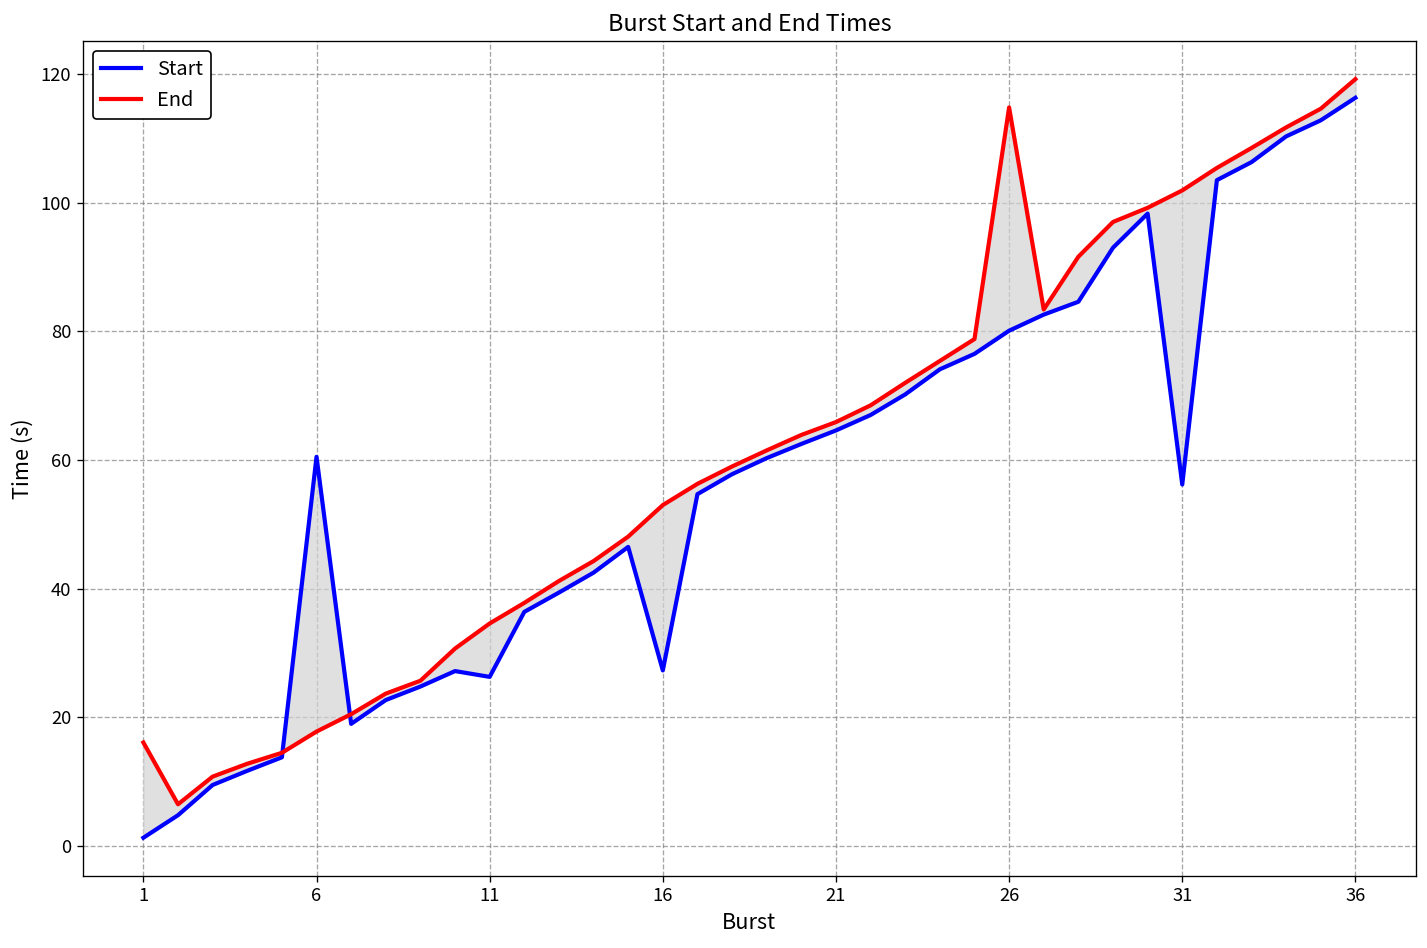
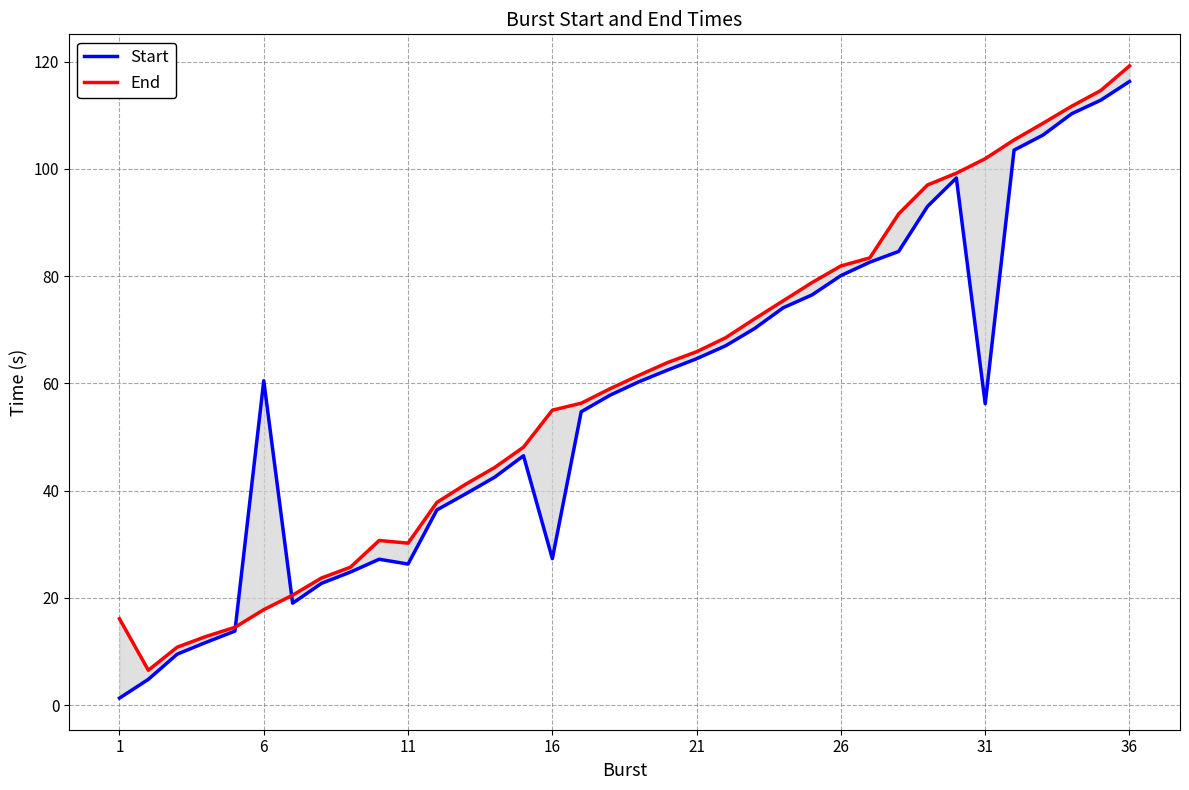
End, 11: 35 -> 30
End, 16: 53 -> 55
End, 26: 115 -> 82
